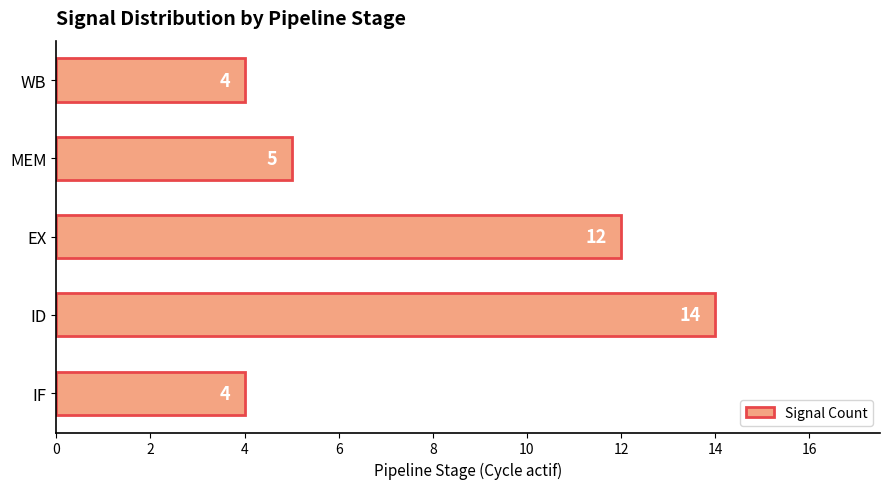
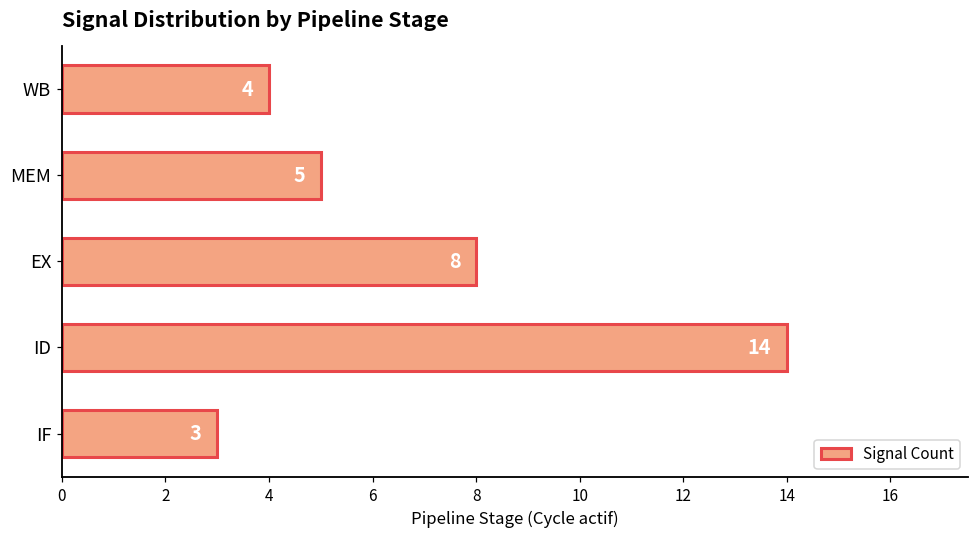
EX: 12 -> 8
IF: 4 -> 3
